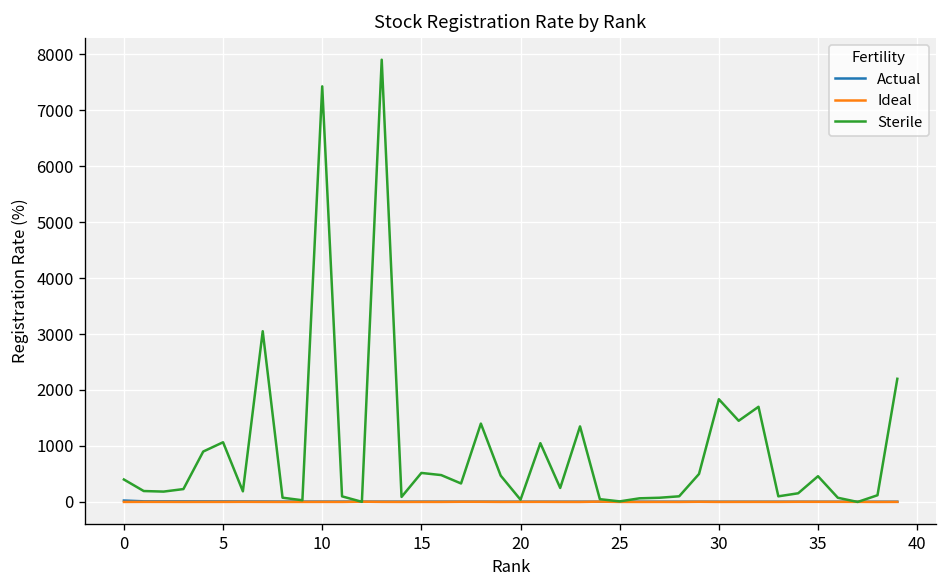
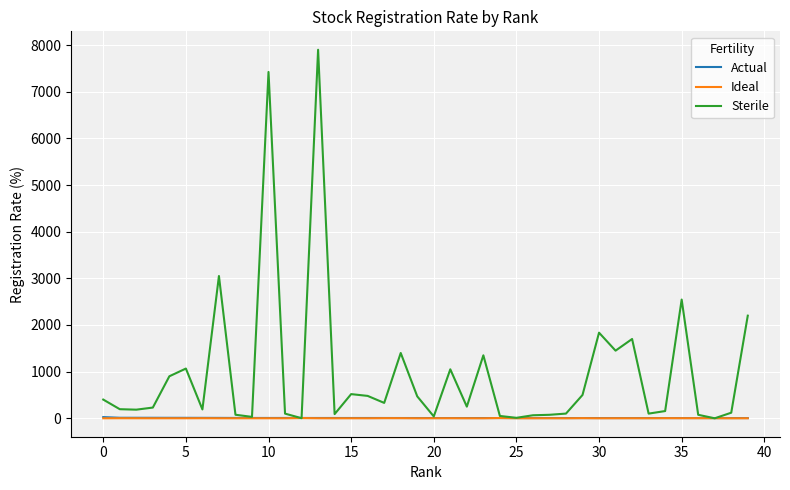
Sterile, 35: 500 -> 2500
